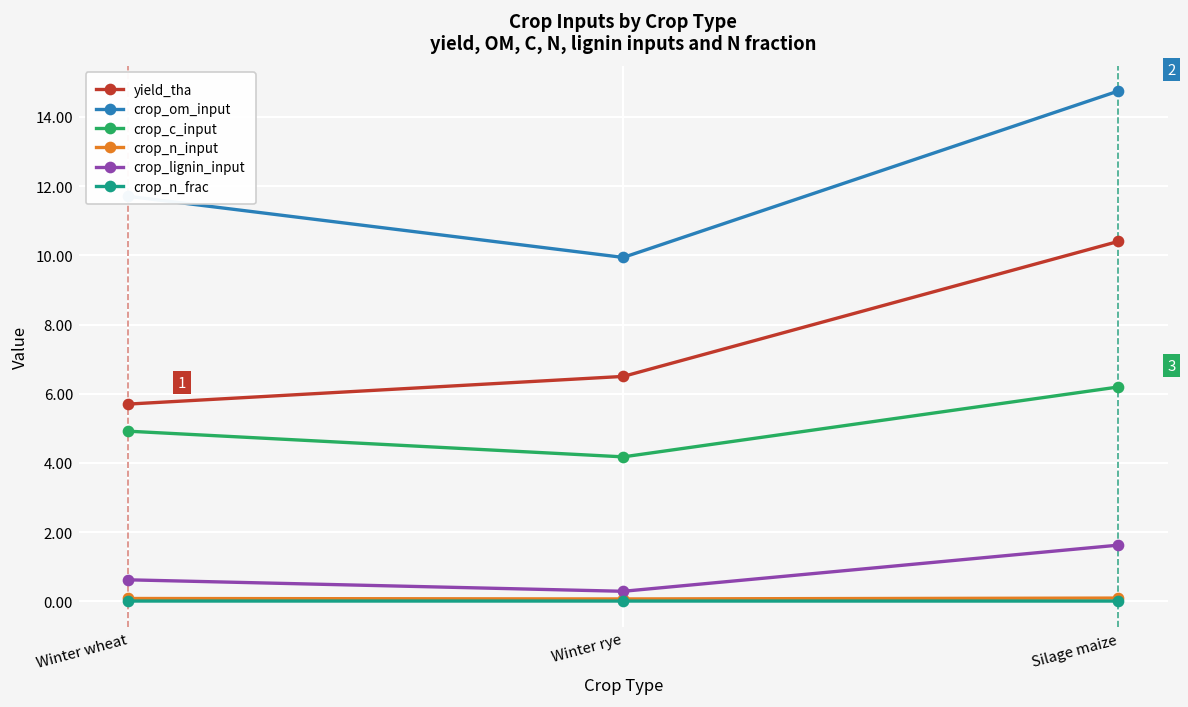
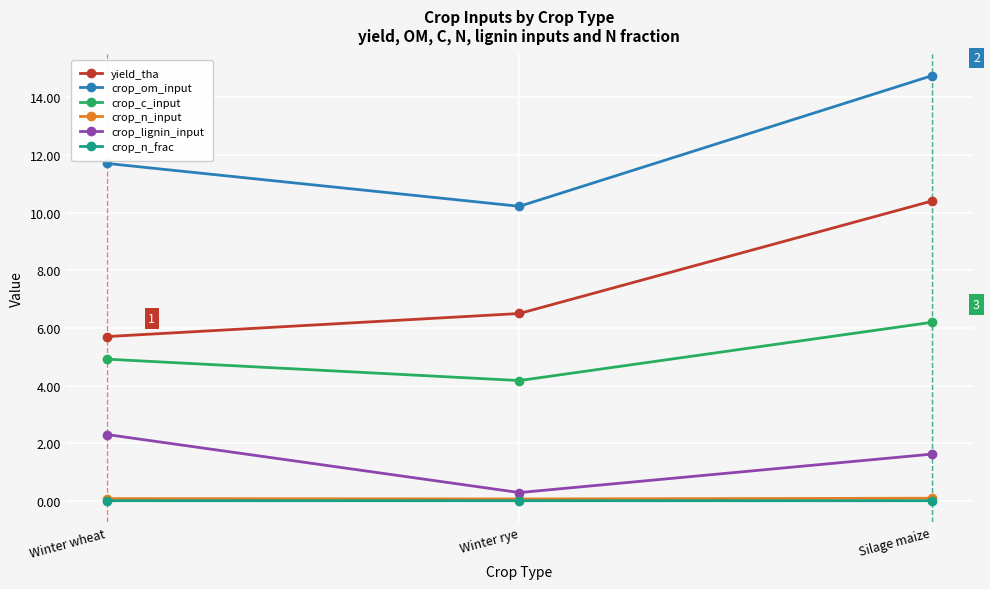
crop_lignin_input, Winter wheat: 0.6 -> 2.3
crop_om_input, Winter rye: 9.9 -> 10.2
